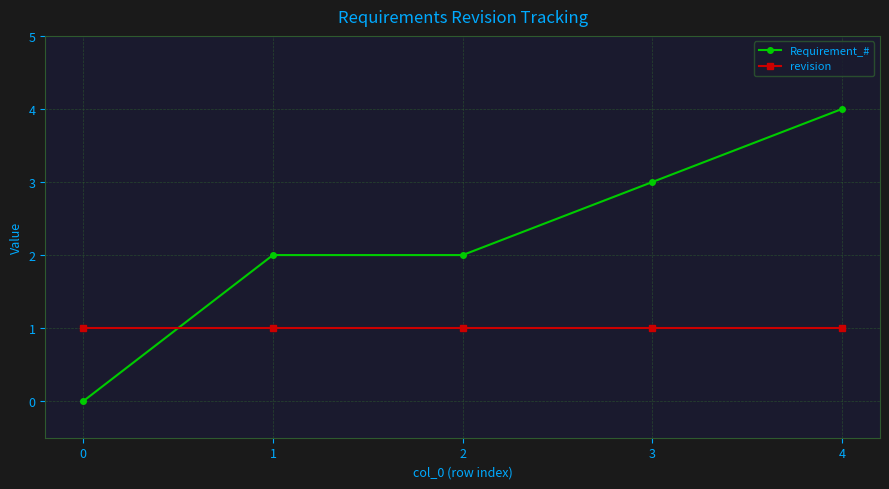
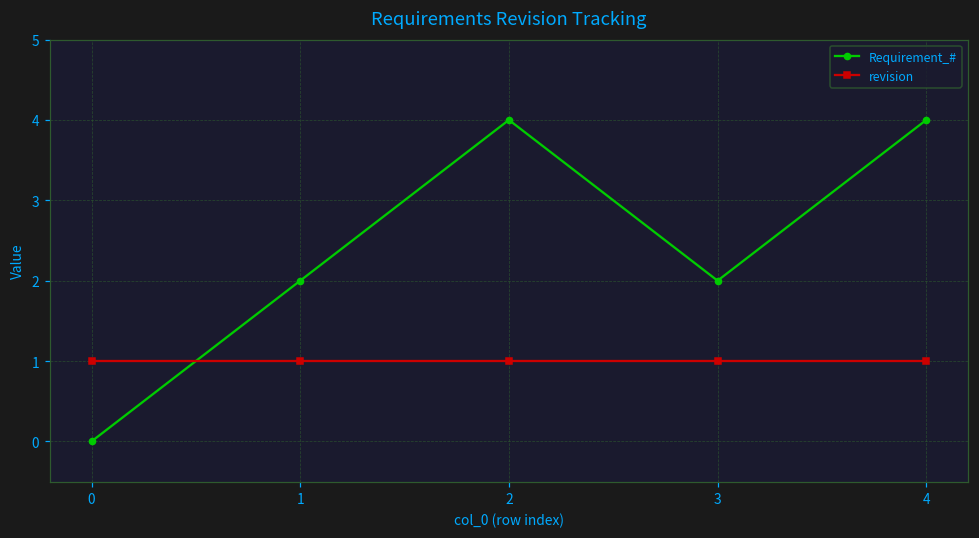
Requirement_#, 2: 2 -> 4
Requirement_#, 3: 3 -> 2
